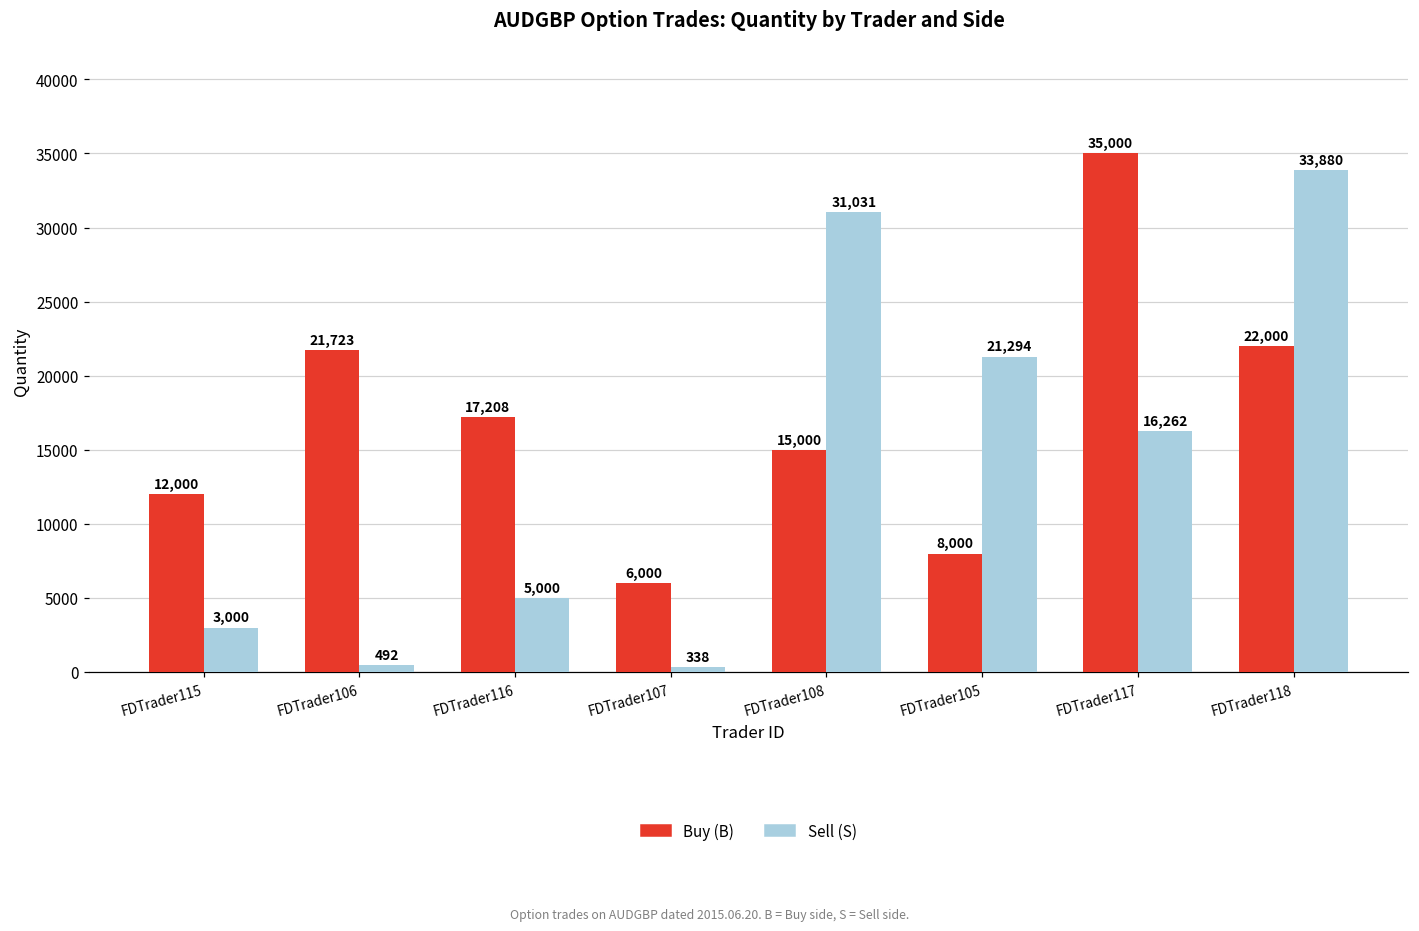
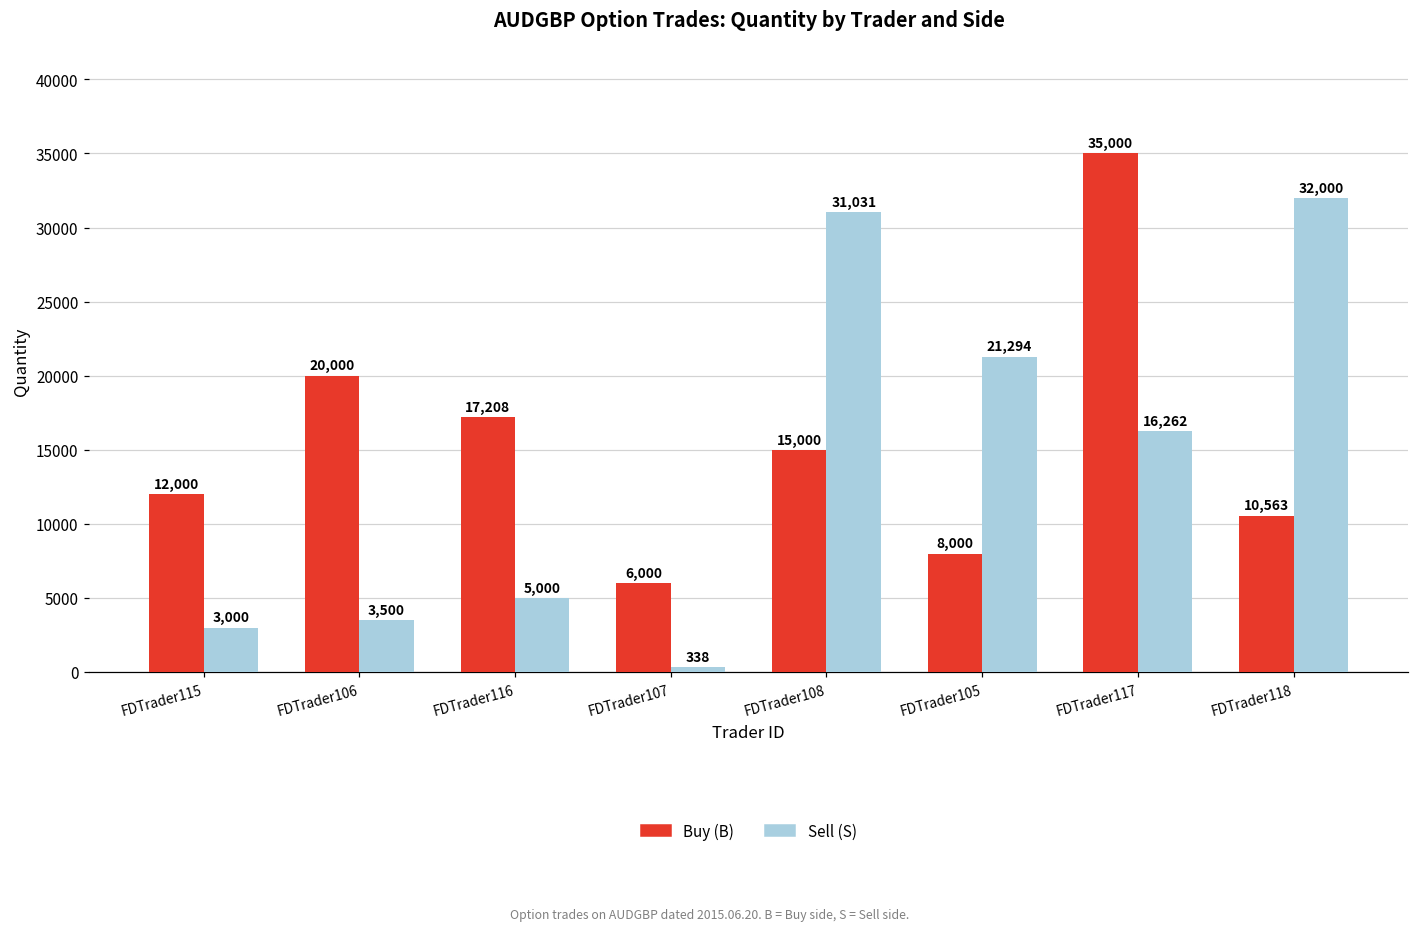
Buy (B), FDTrader106: 21,723 -> 20,000
Sell (S), FDTrader106: 492 -> 3,500
Buy (B), FDTrader118: 22,000 -> 10,563
Sell (S), FDTrader118: 33,880 -> 32,000
